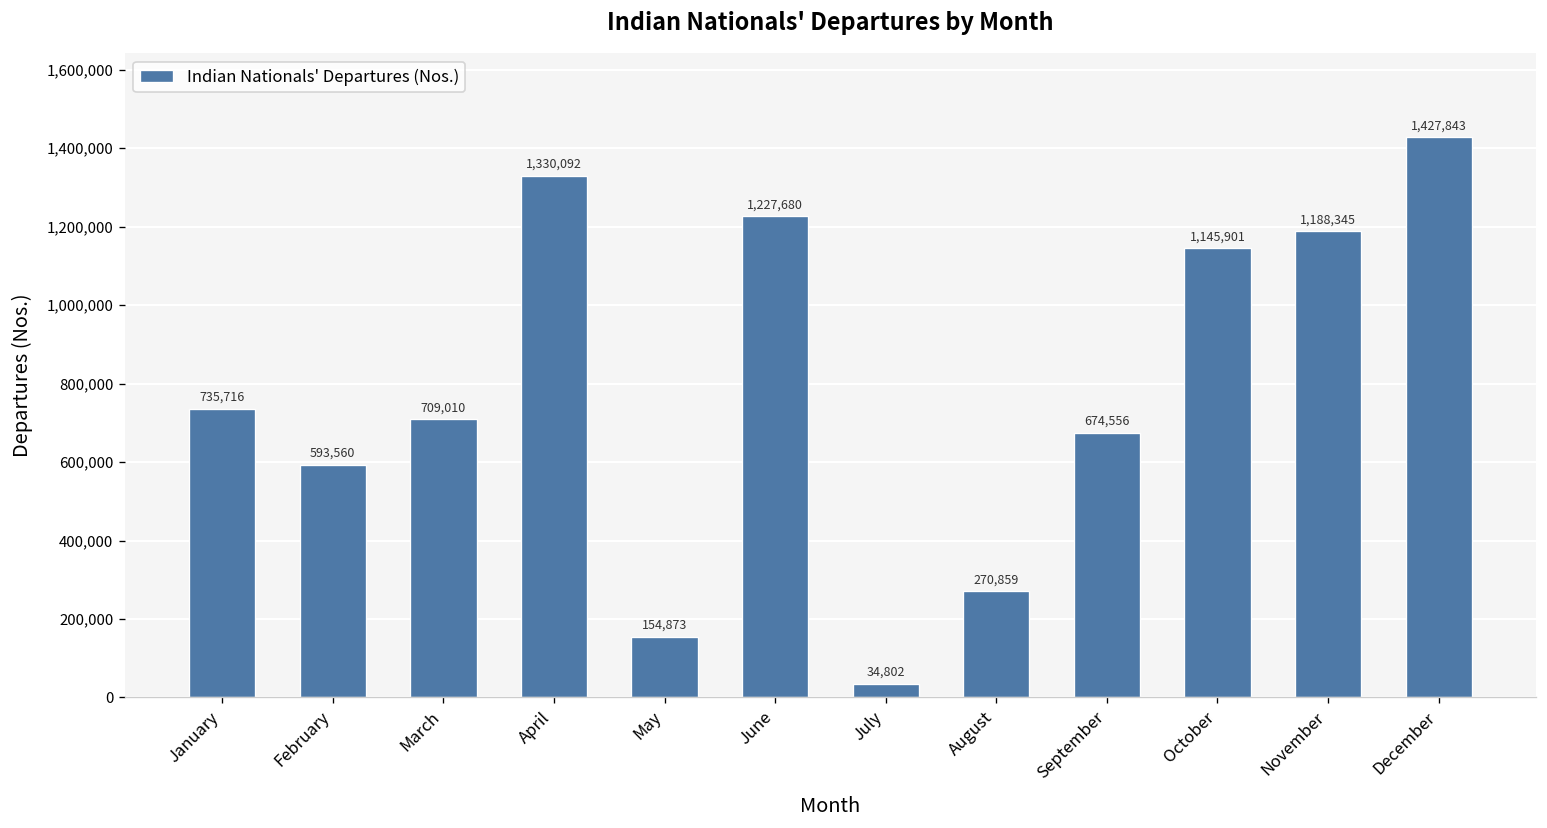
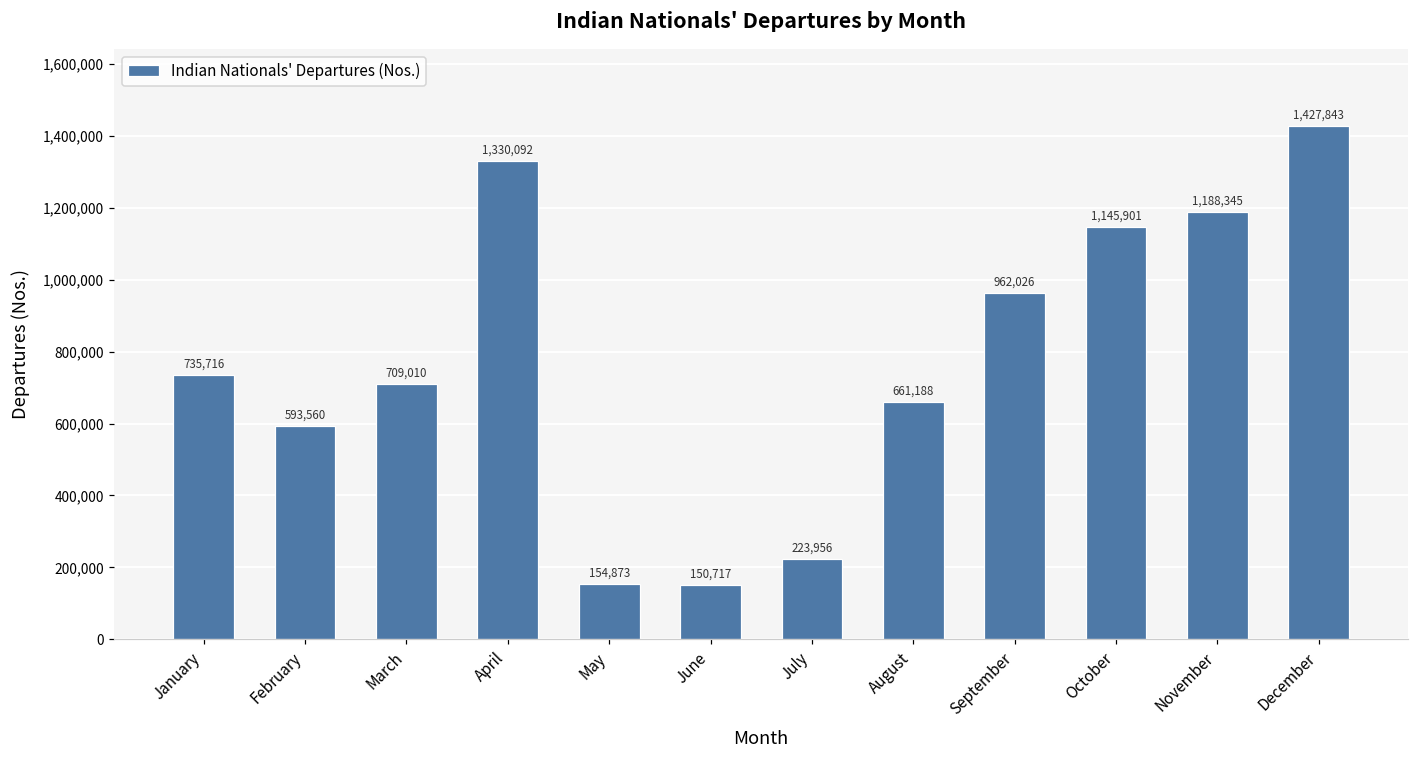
June: 1,227,680 -> 150,717
July: 34,802 -> 223,956
August: 270,859 -> 661,188
September: 674,556 -> 962,026
